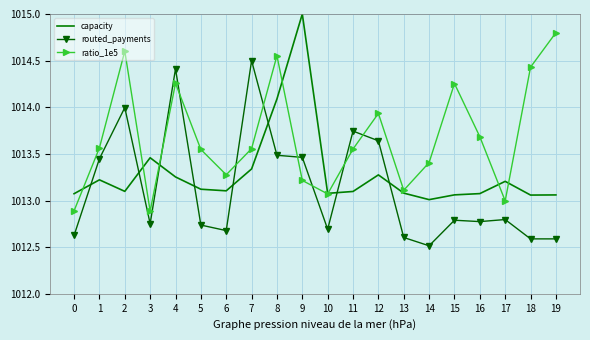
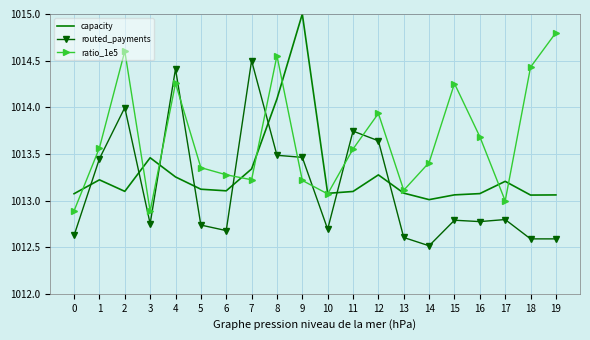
ratio_1e5, 5: 1013.5 -> 1013.4
ratio_1e5, 7: 1013.6 -> 1013.2
